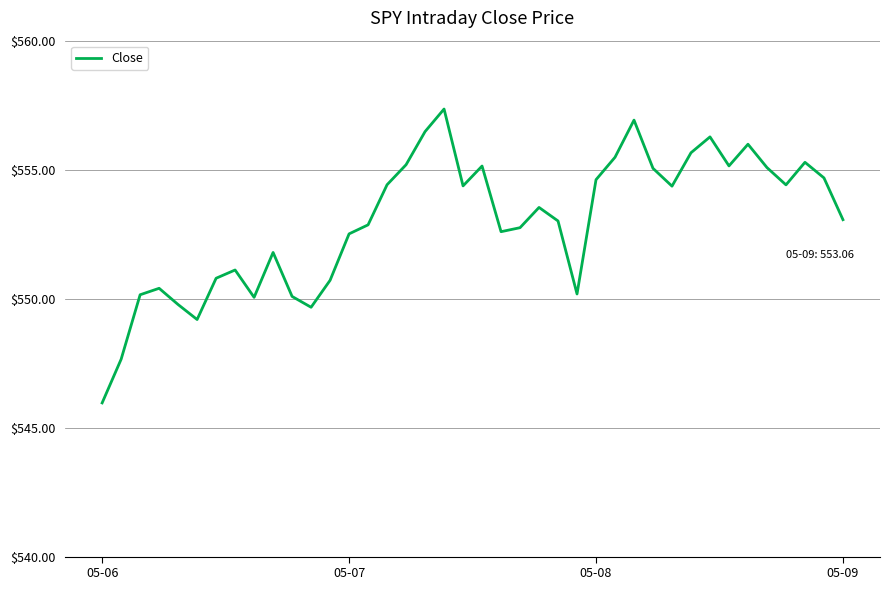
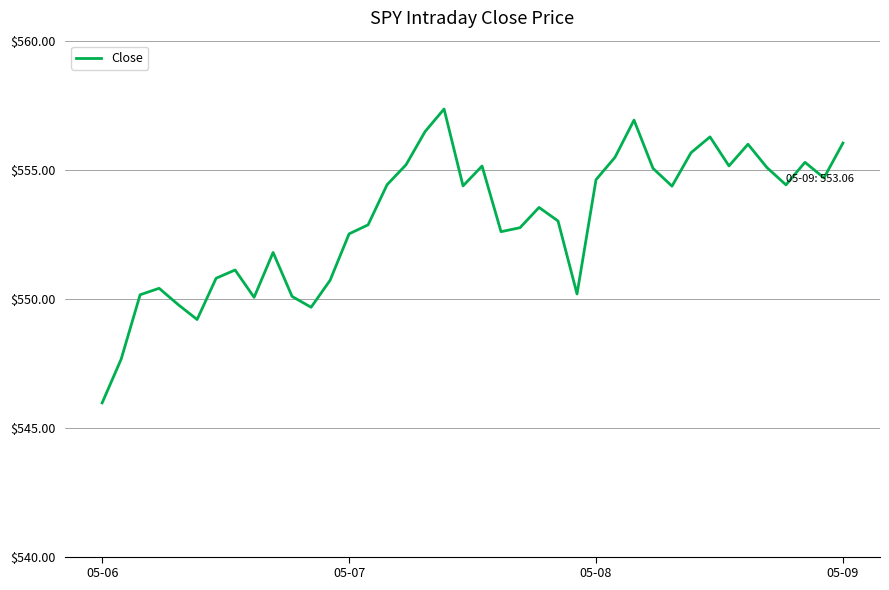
05-09: $553.1 -> $556.0
